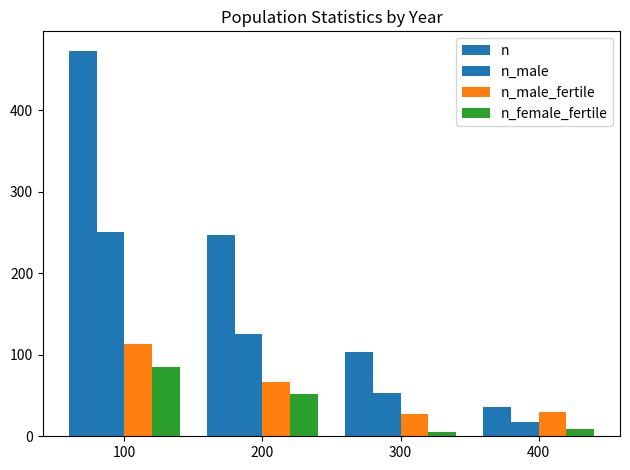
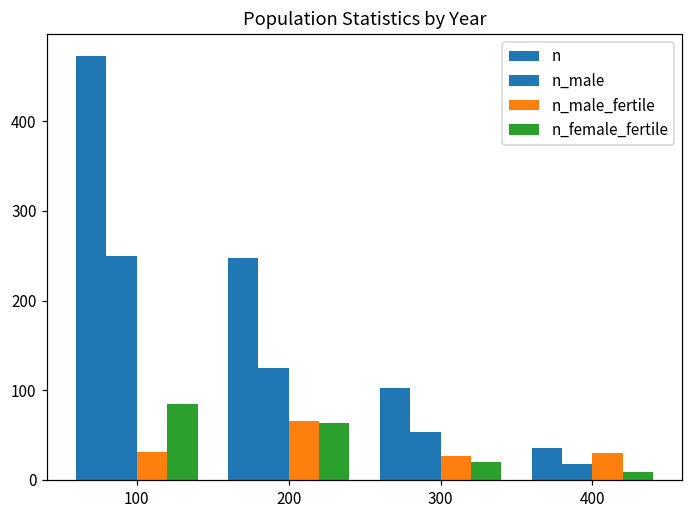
n_male_fertile, 100: 110 -> 30
n_female_fertile, 200: 50 -> 60
n_female_fertile, 300: 10 -> 20
